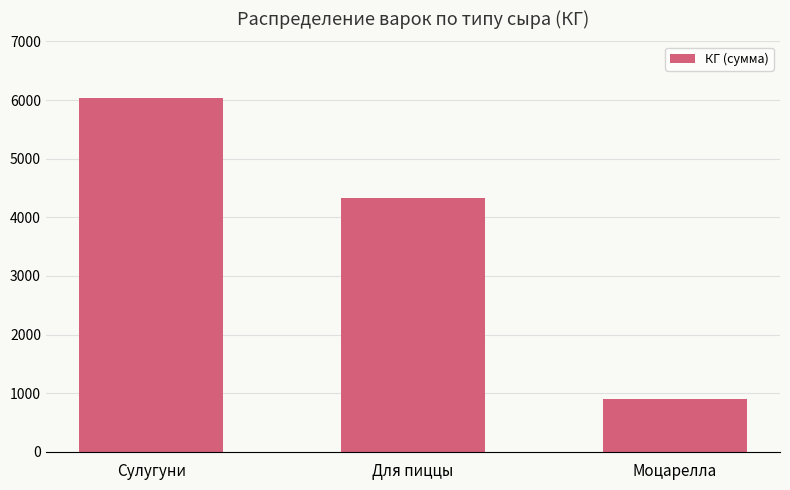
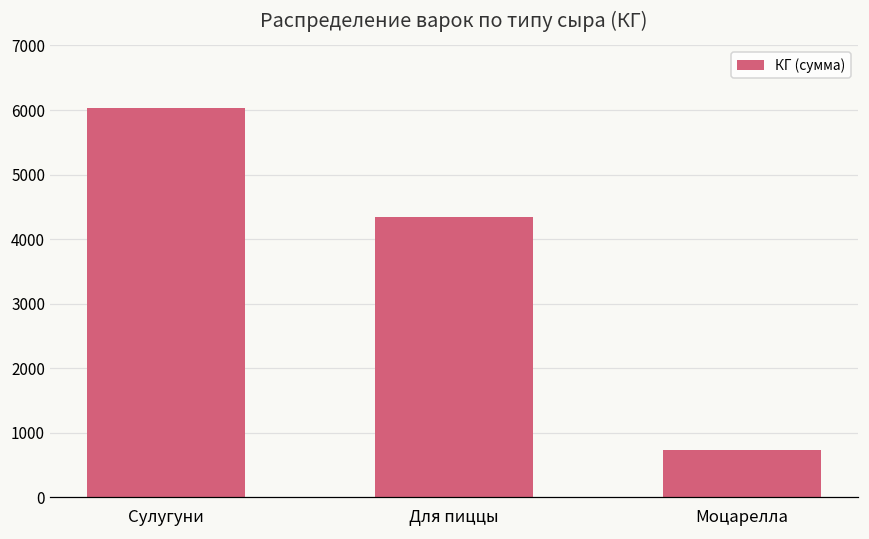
Моцарелла: 900 -> 700
